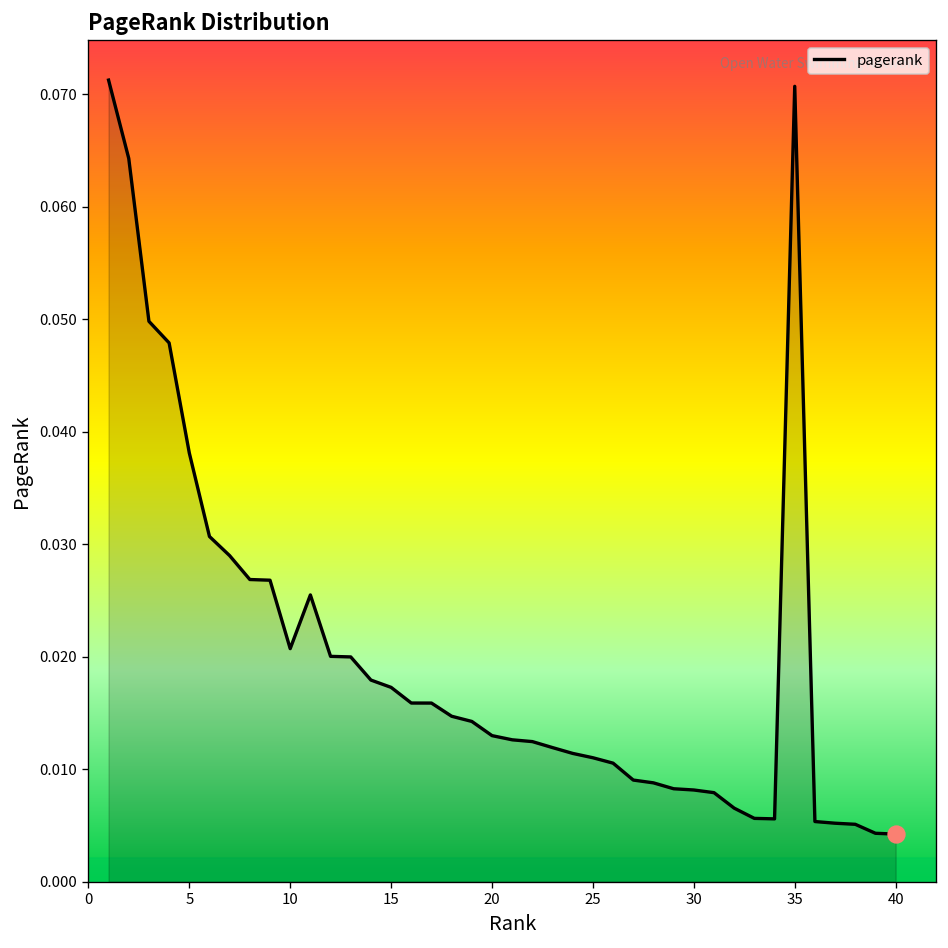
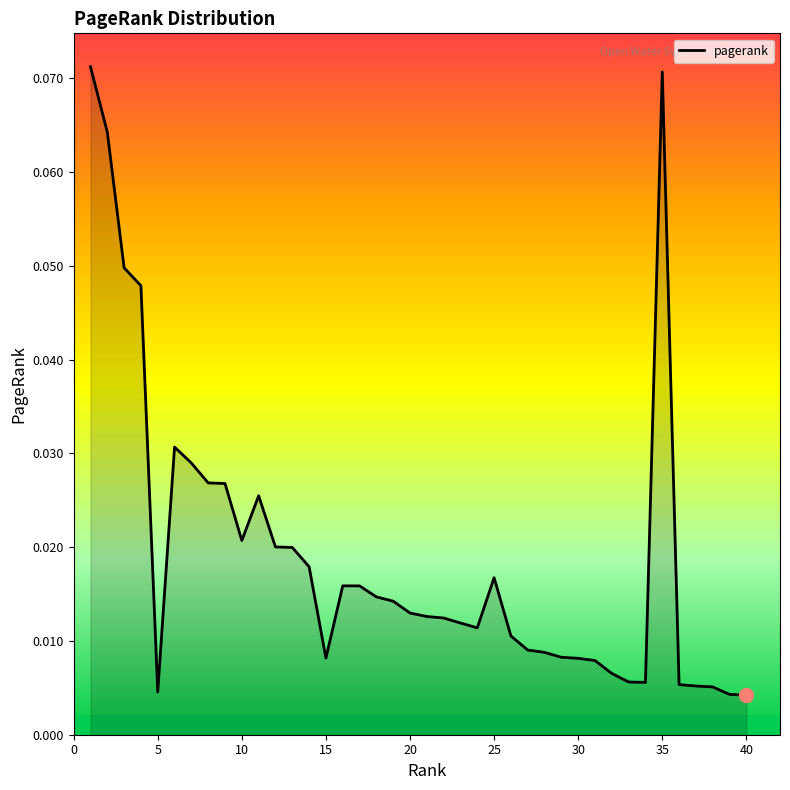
pagerank, 5: 0.038 -> 0.005
pagerank, 15: 0.017 -> 0.008
pagerank, 25: 0.011 -> 0.017
